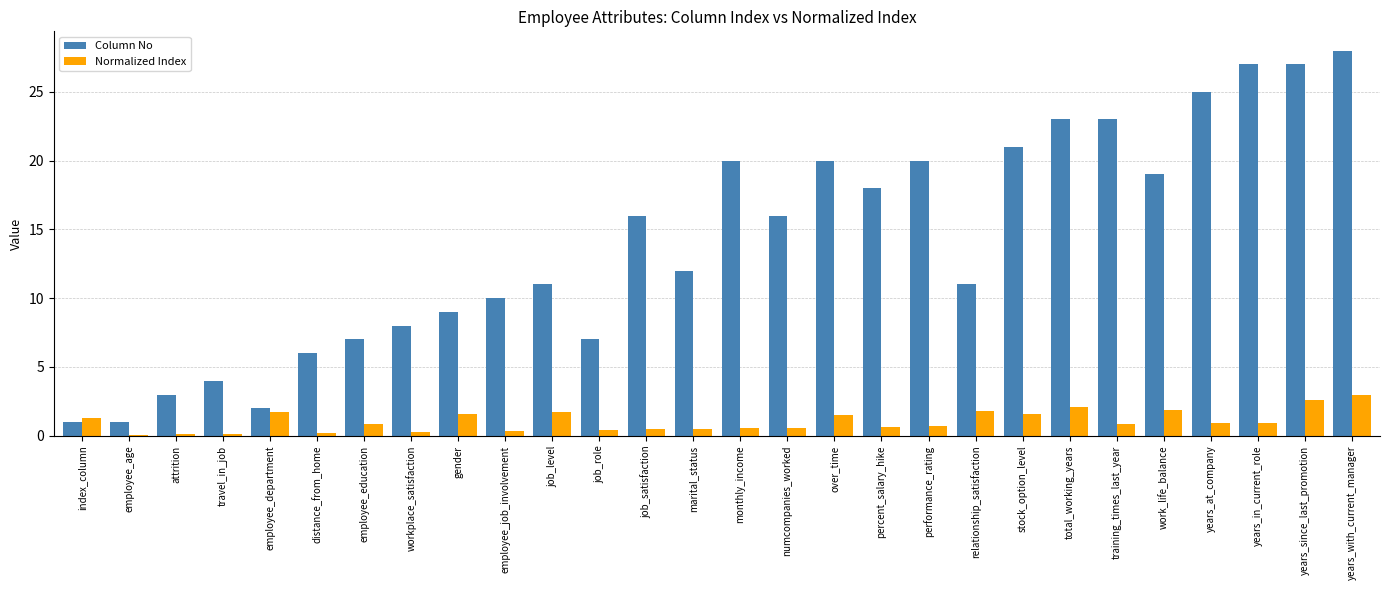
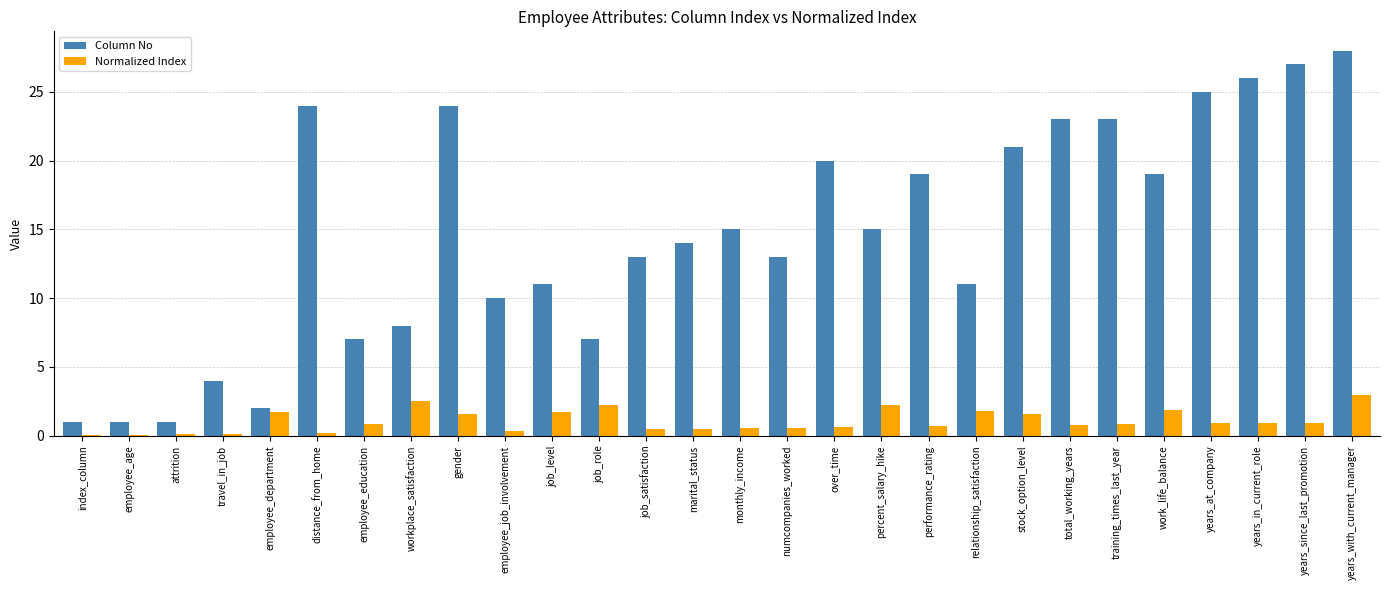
Normalized Index, index_column: 1.3 -> 0.0
Column No, attrition: 3 -> 1
Column No, distance_from_home: 6 -> 24
Normalized Index, workplace_satisfaction: 0.3 -> 2.5
Column No, gender: 9 -> 24
Normalized Index, job_role: 0.4 -> 2.3
Column No, job_satisfaction: 16 -> 13
Column No, marital_status: 12 -> 14
Column No, monthly_income: 20 -> 15
Column No, numcompanies_worked: 16 -> 13
Normalized Index, over_time: 1.5 -> 0.6
Column No, percent_salary_hike: 18 -> 15
Normalized Index, percent_salary_hike: 0.6 -> 2.3
Column No, performance_rating: 20 -> 19
Normalized Index, total_working_years: 2.1 -> 0.8
Column No, years_in_current_role: 27 -> 26
Normalized Index, years_since_last_promotion: 2.6 -> 1.0
